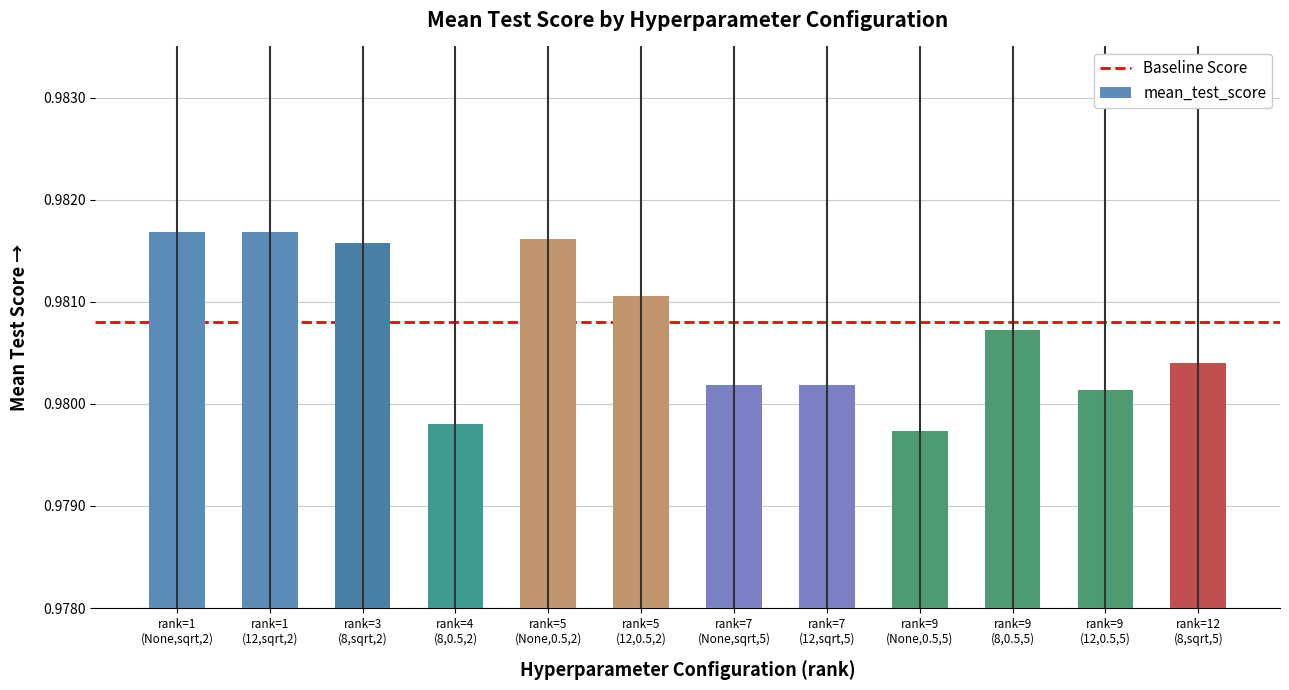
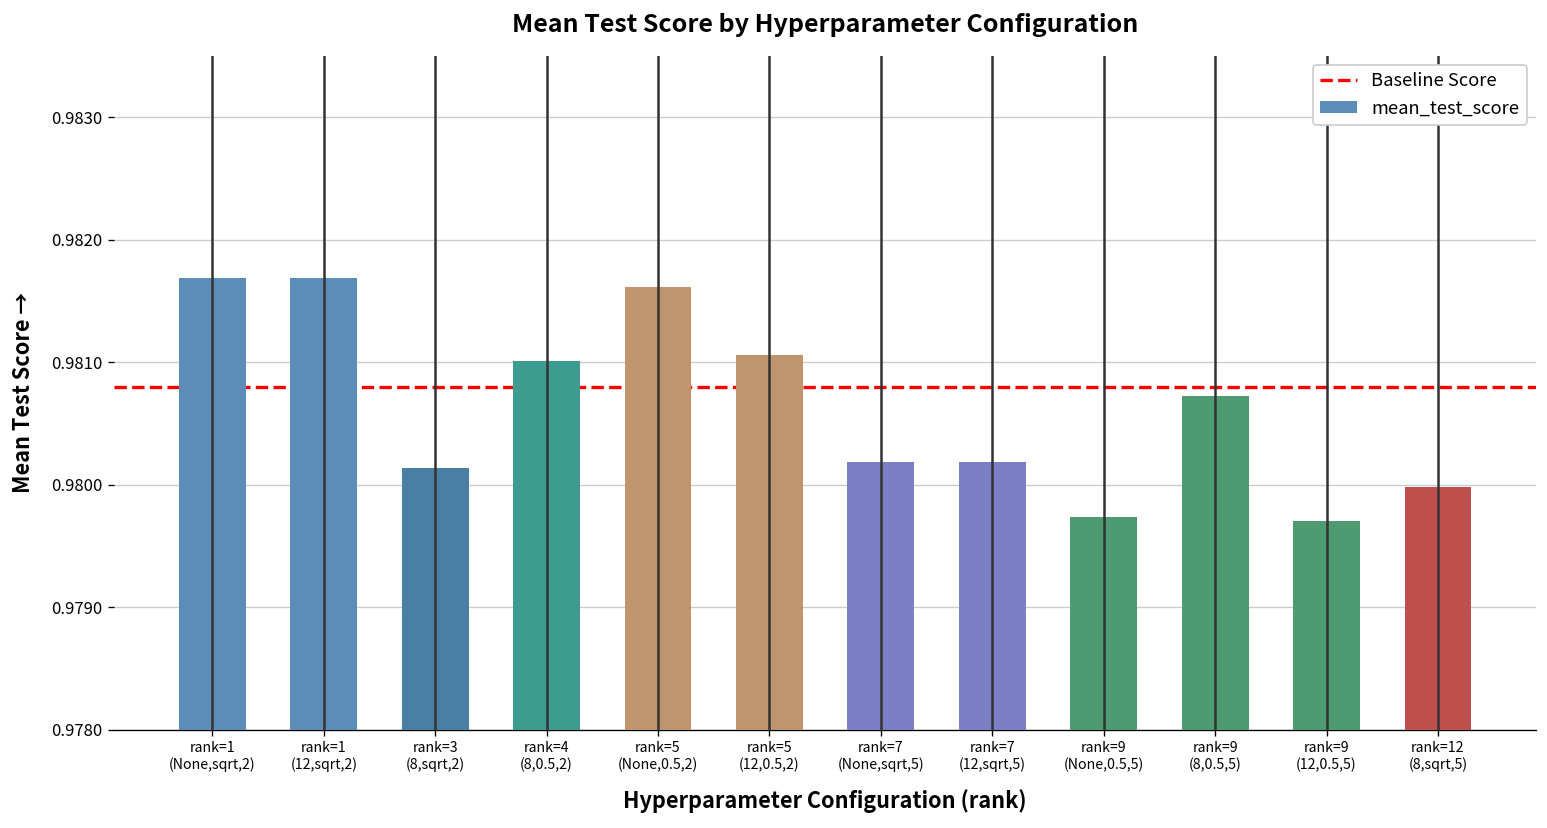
mean_test_score, rank=3 (8,sqrt,2): 0.98158 -> 0.98013
mean_test_score, rank=4 (8,0.5,2): 0.97980 -> 0.98101
mean_test_score, rank=9 (12,0.5,5): 0.98013 -> 0.97970
mean_test_score, rank=12 (8,sqrt,5): 0.98040 -> 0.97998
